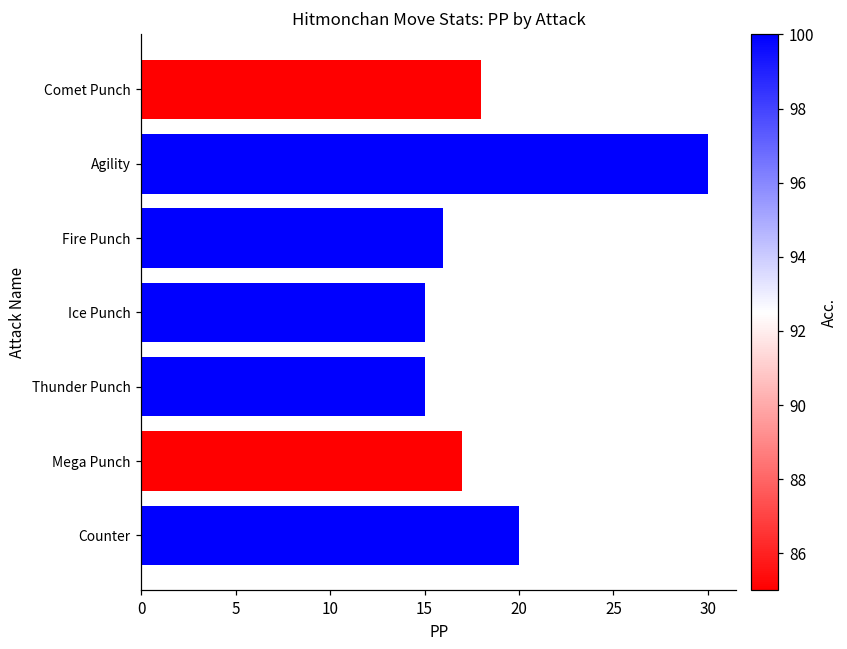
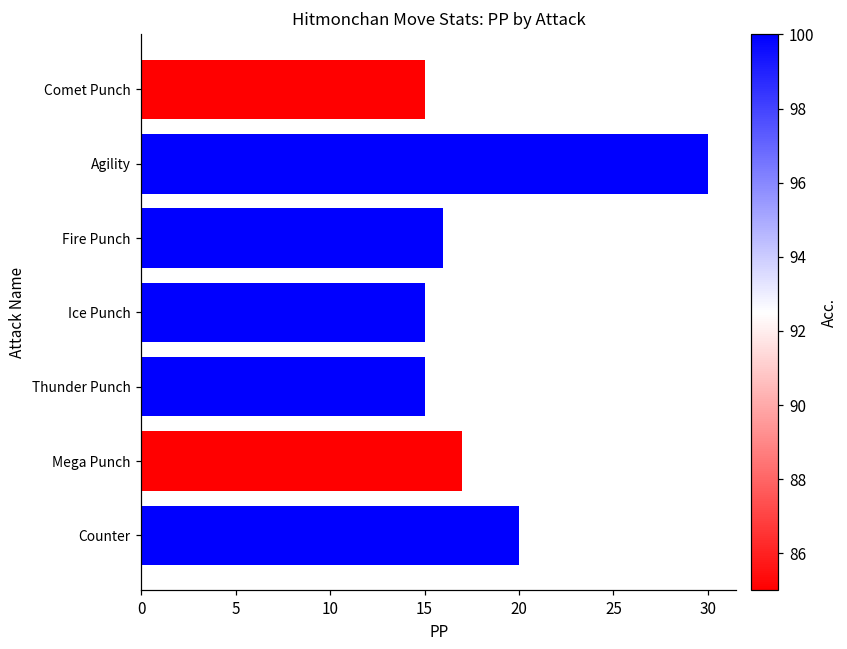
Comet Punch: 18 -> 15
